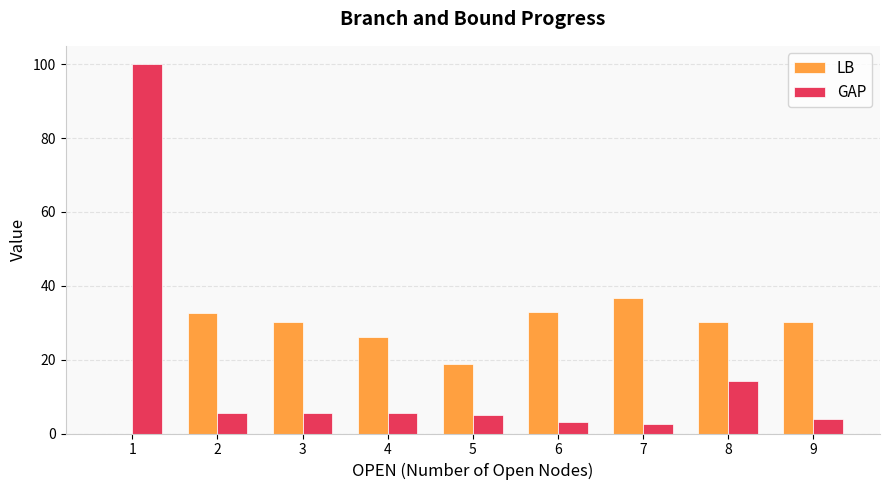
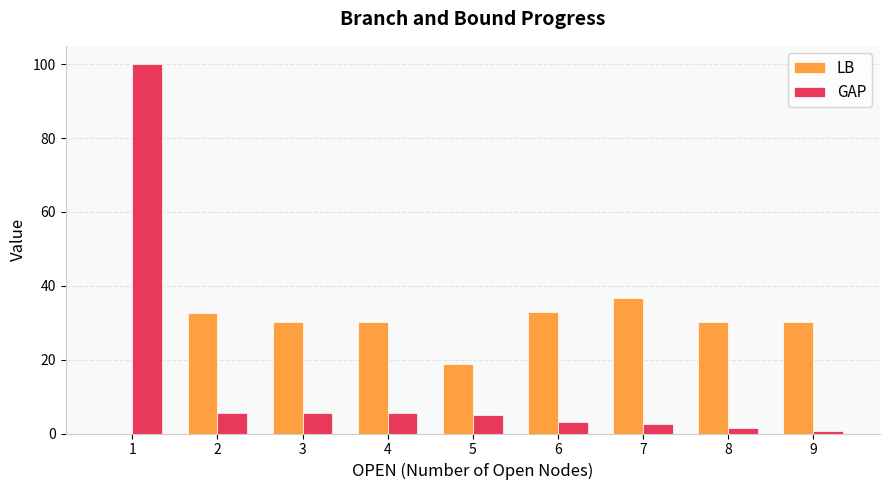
LB, 4: 26 -> 30
GAP, 8: 14 -> 2
GAP, 9: 4 -> 1
